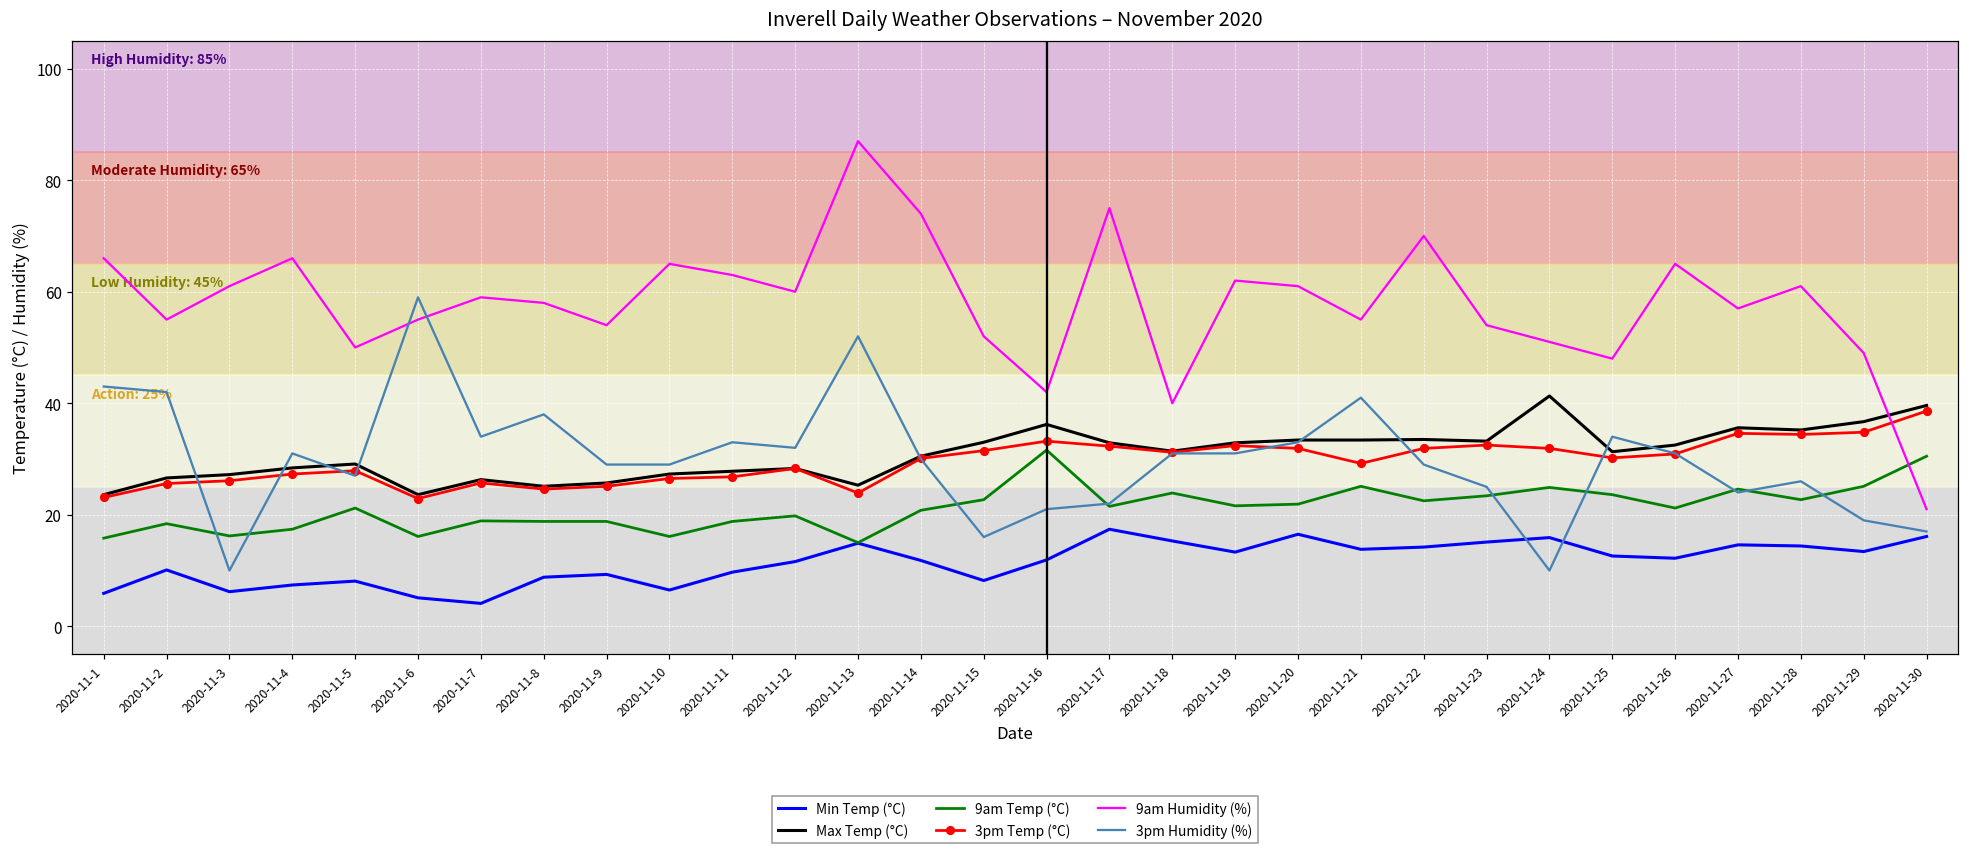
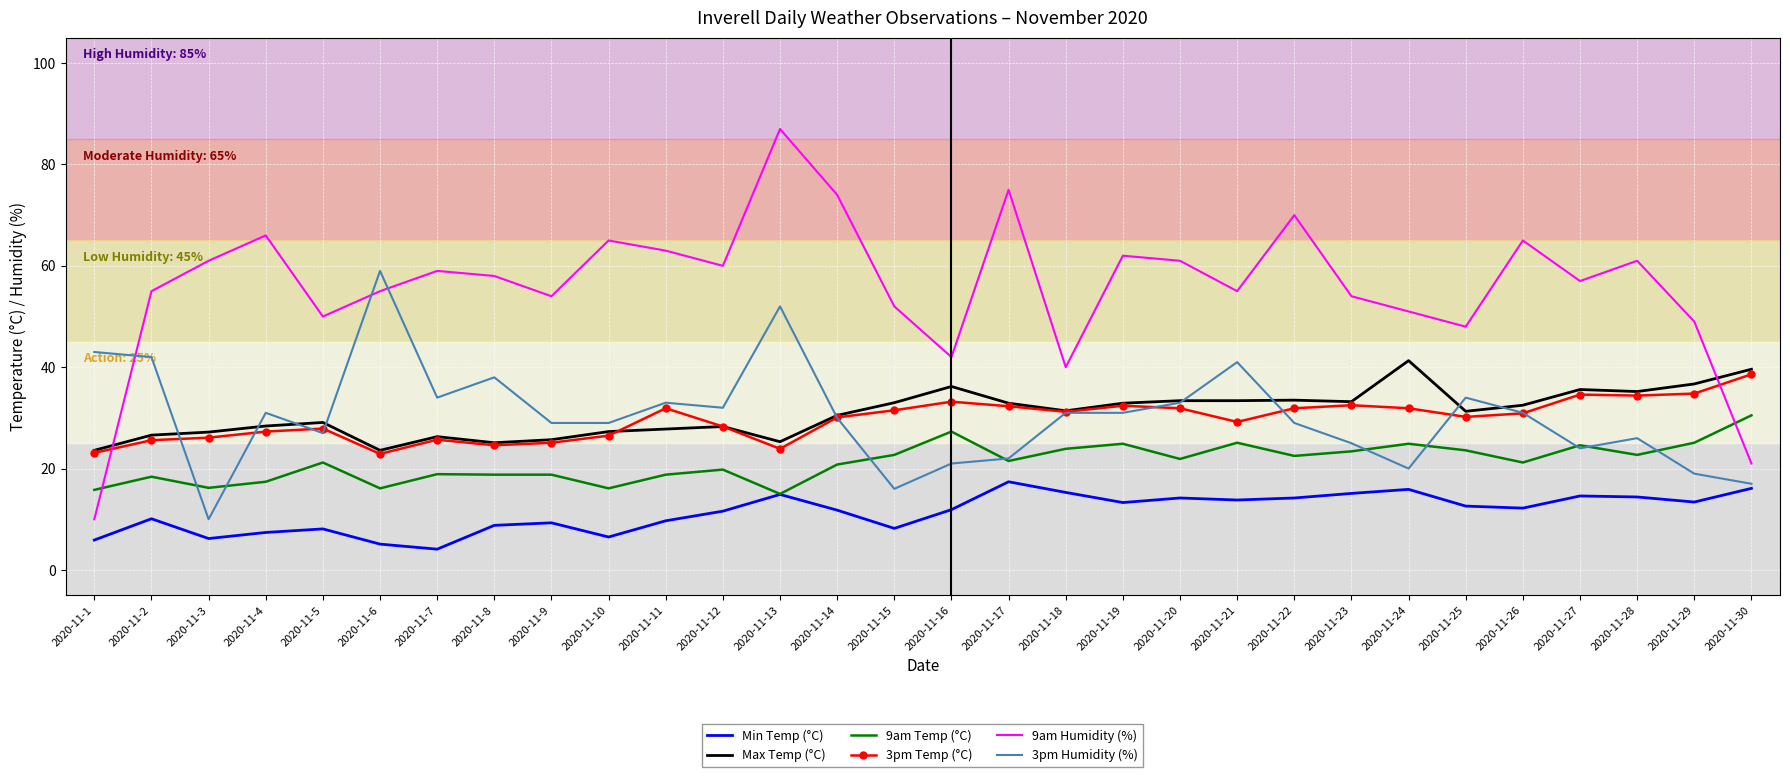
9am Humidity (%), 2020-11-1: 66 -> 10
3pm Temp (°C), 2020-11-11: 27 -> 32
9am Temp (°C), 2020-11-16: 32 -> 27
9am Temp (°C), 2020-11-19: 22 -> 25
Min Temp (°C), 2020-11-20: 17 -> 14
3pm Humidity (%), 2020-11-24: 10 -> 20
